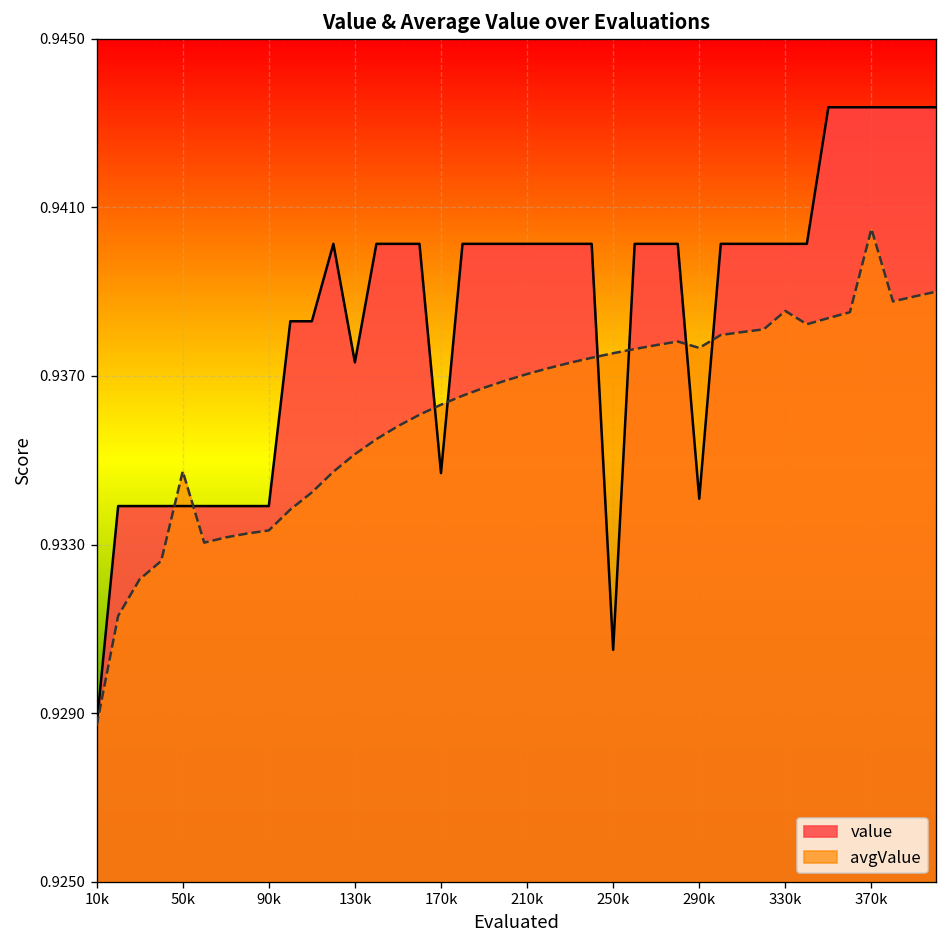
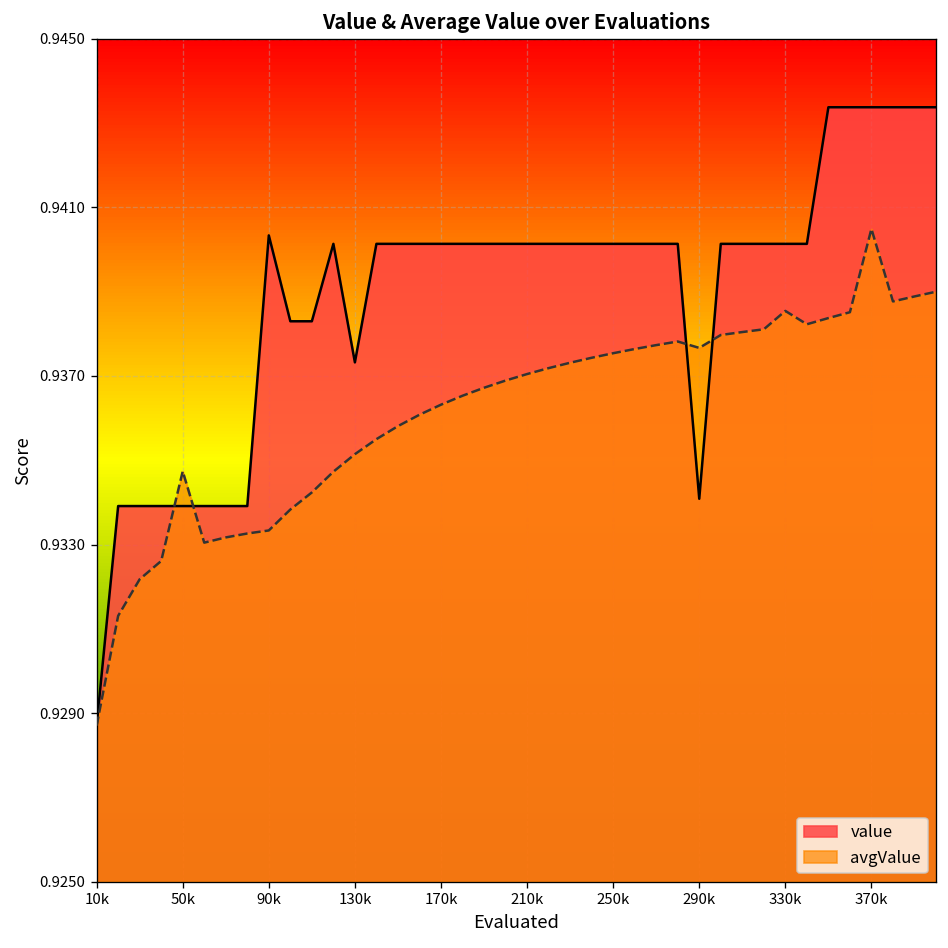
value, 90k: 0.9339 -> 0.9403
value, 170k: 0.9347 -> 0.9401
value, 250k: 0.9305 -> 0.9401
